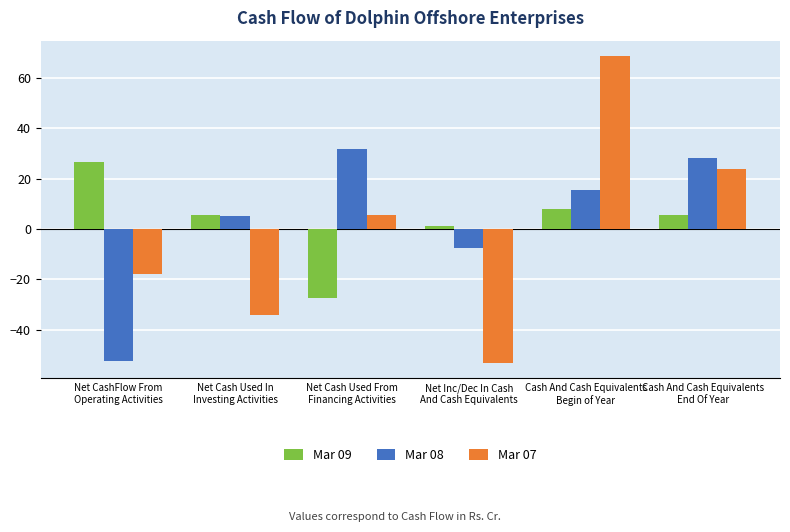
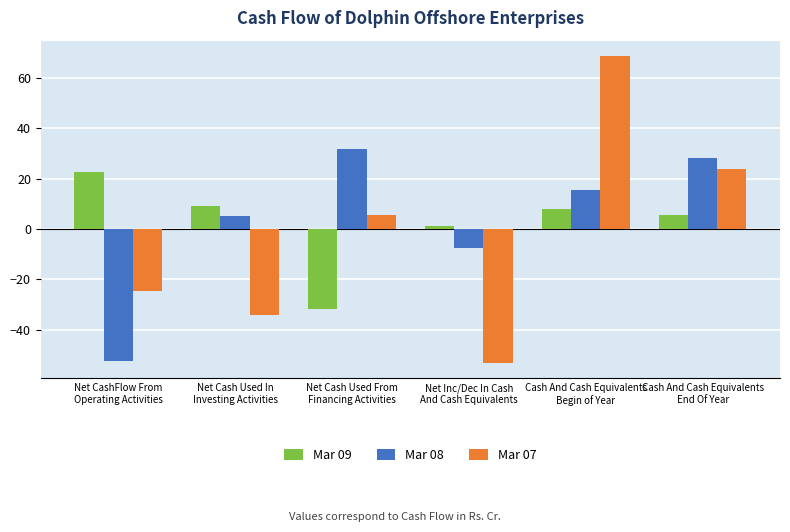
Mar 09, Net CashFlow From Operating Activities: 27 -> 23
Mar 07, Net CashFlow From Operating Activities: -18 -> -24
Mar 09, Net Cash Used In Investing Activities: 6 -> 9
Mar 09, Net Cash Used From Financing Activities: -27 -> -32
